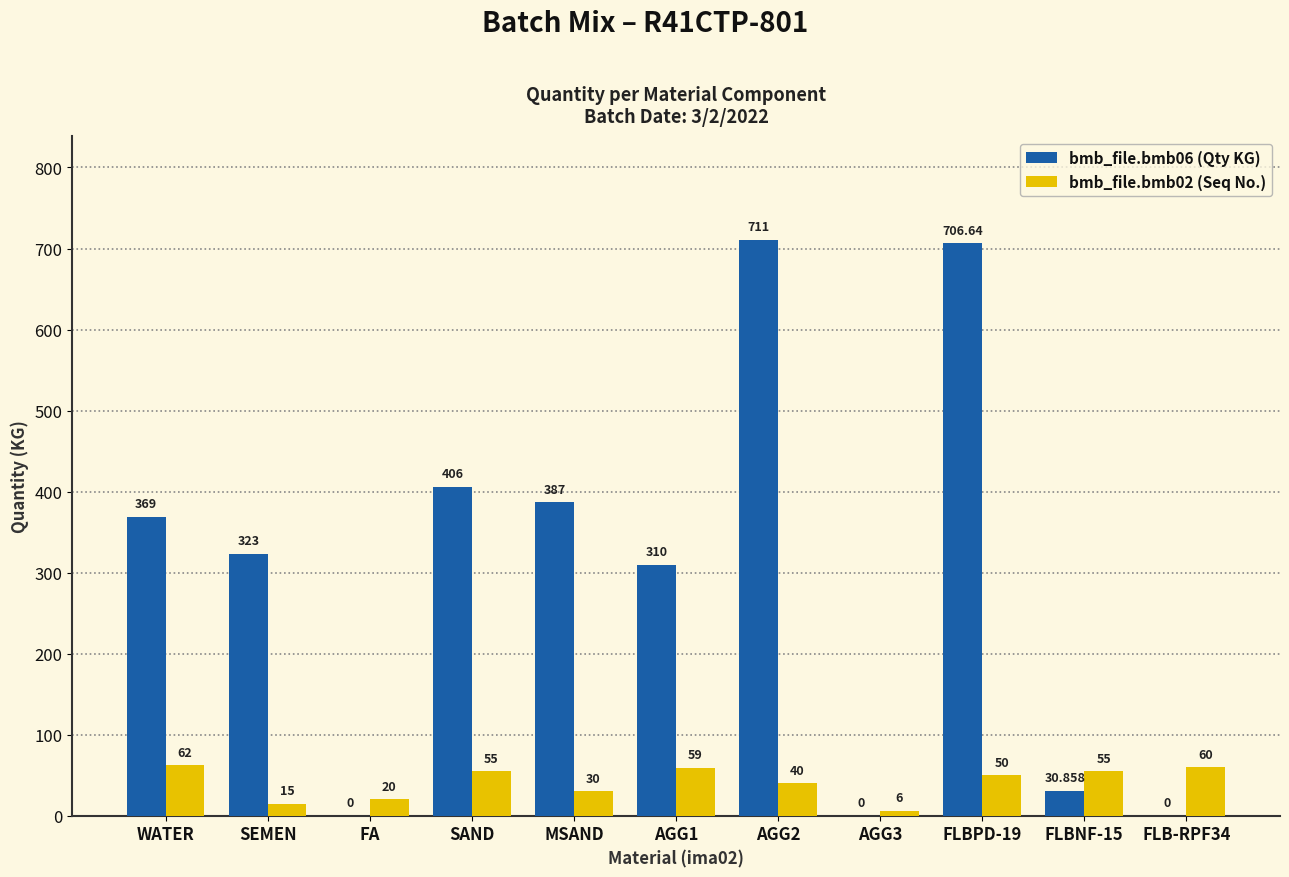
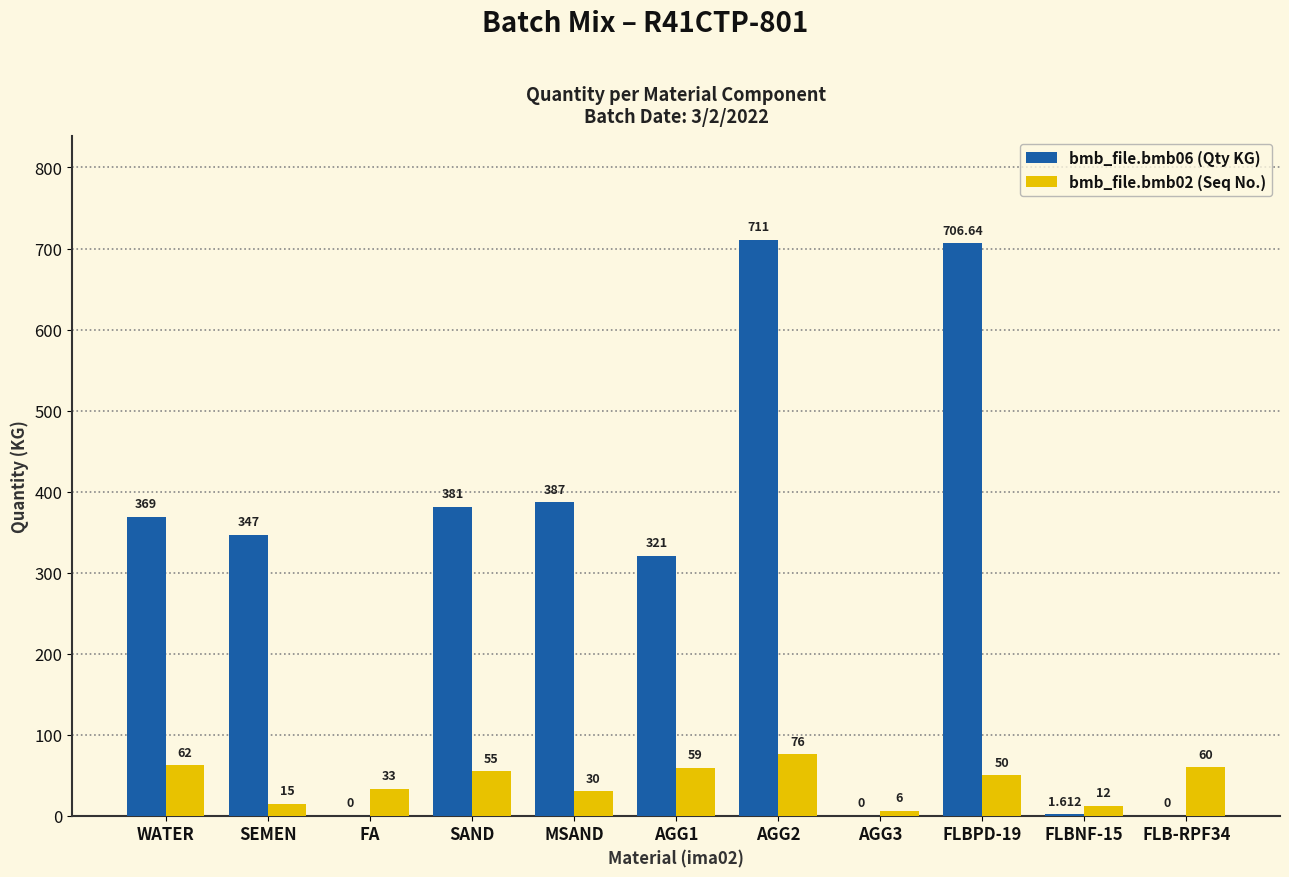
bmb_file.bmb06 (Qty KG), SEMEN: 323 -> 347
bmb_file.bmb02 (Seq No.), FA: 20 -> 33
bmb_file.bmb06 (Qty KG), SAND: 406 -> 381
bmb_file.bmb06 (Qty KG), AGG1: 310 -> 321
bmb_file.bmb02 (Seq No.), AGG2: 40 -> 76
bmb_file.bmb06 (Qty KG), FLBNF-15: 30.858 -> 1.612
bmb_file.bmb02 (Seq No.), FLBNF-15: 55 -> 12
